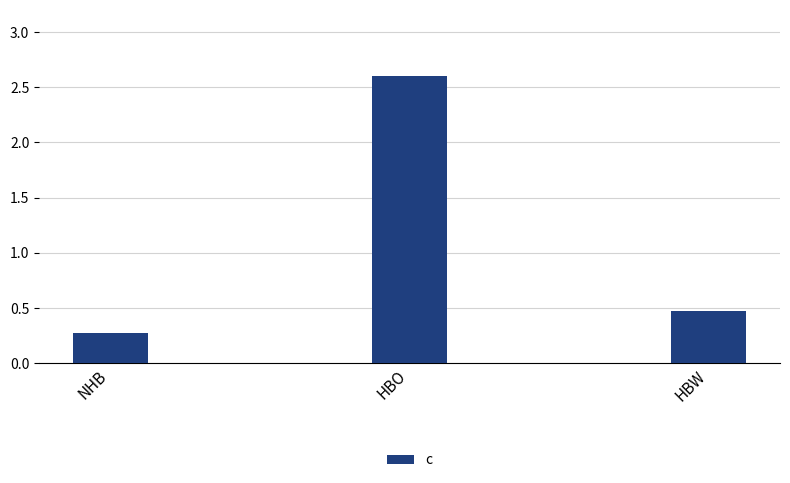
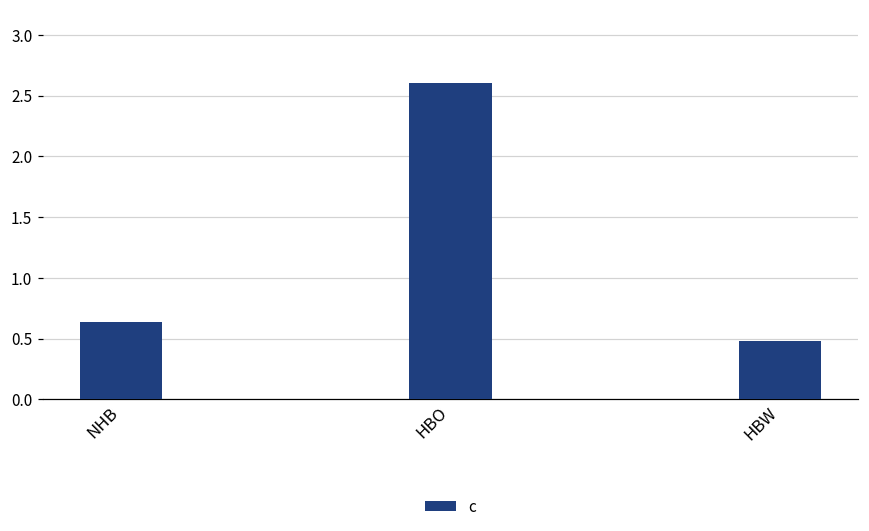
NHB: 0.28 -> 0.64
